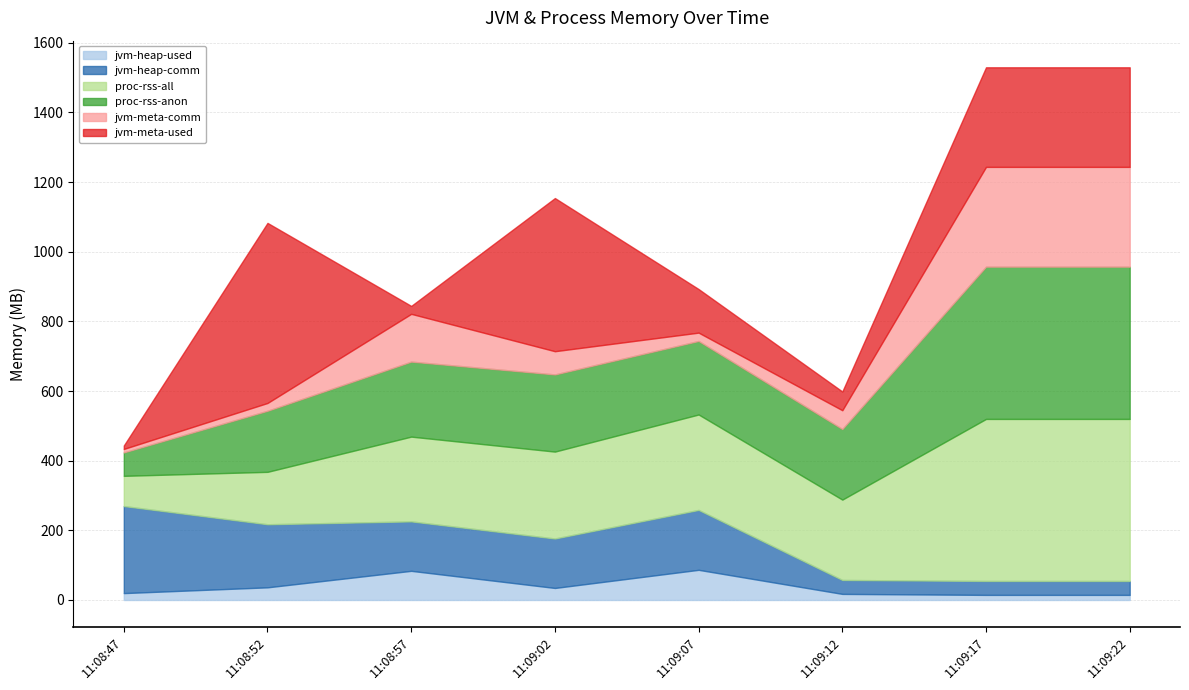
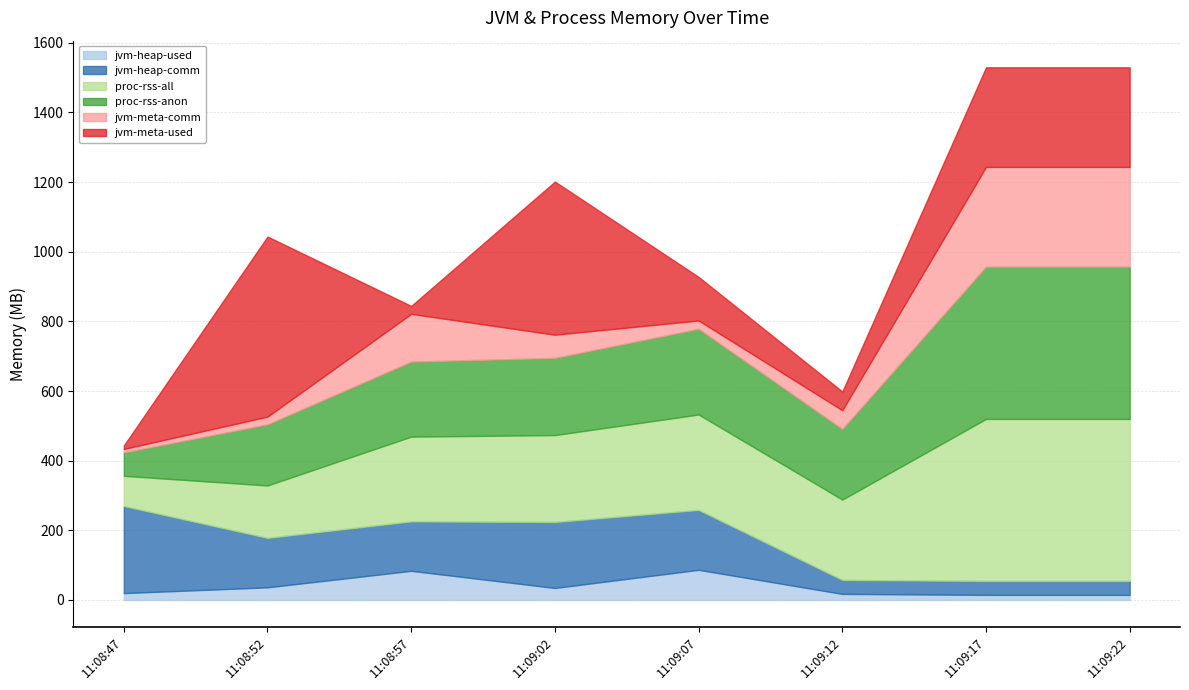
jvm-heap-comm, 11:08:52: 180 -> 140
jvm-heap-comm, 11:09:02: 140 -> 190
proc-rss-anon, 11:09:07: 210 -> 250
